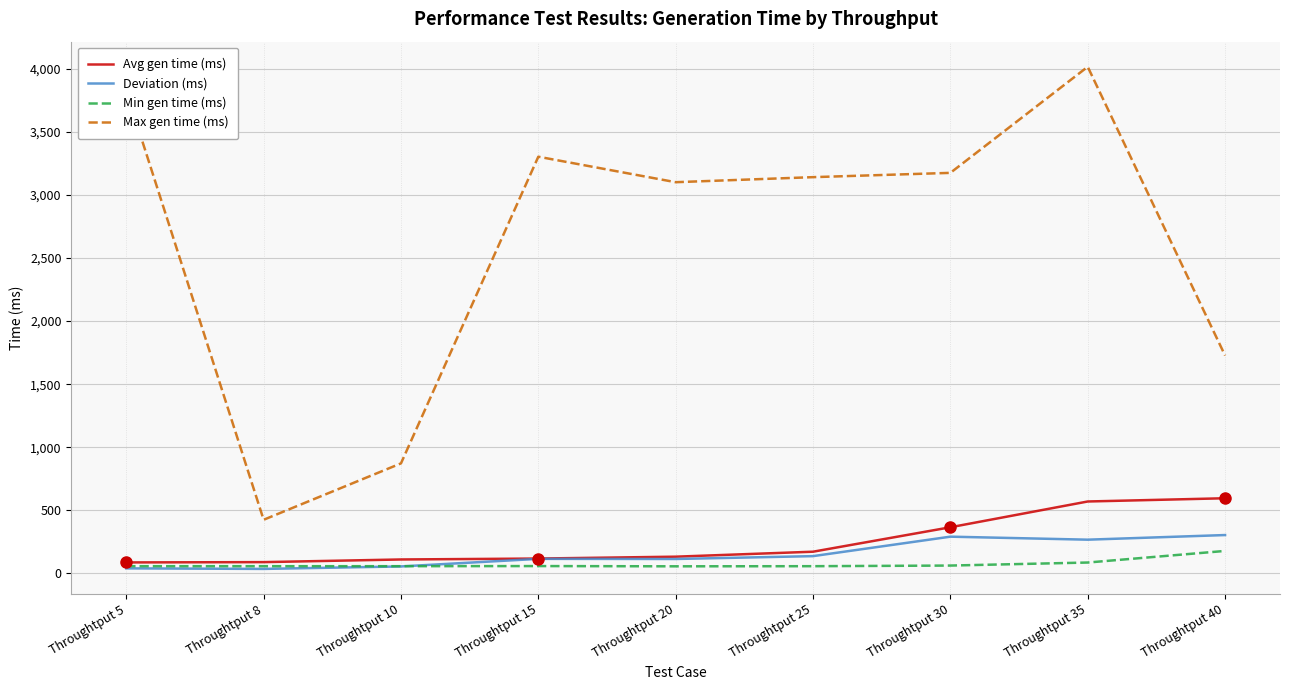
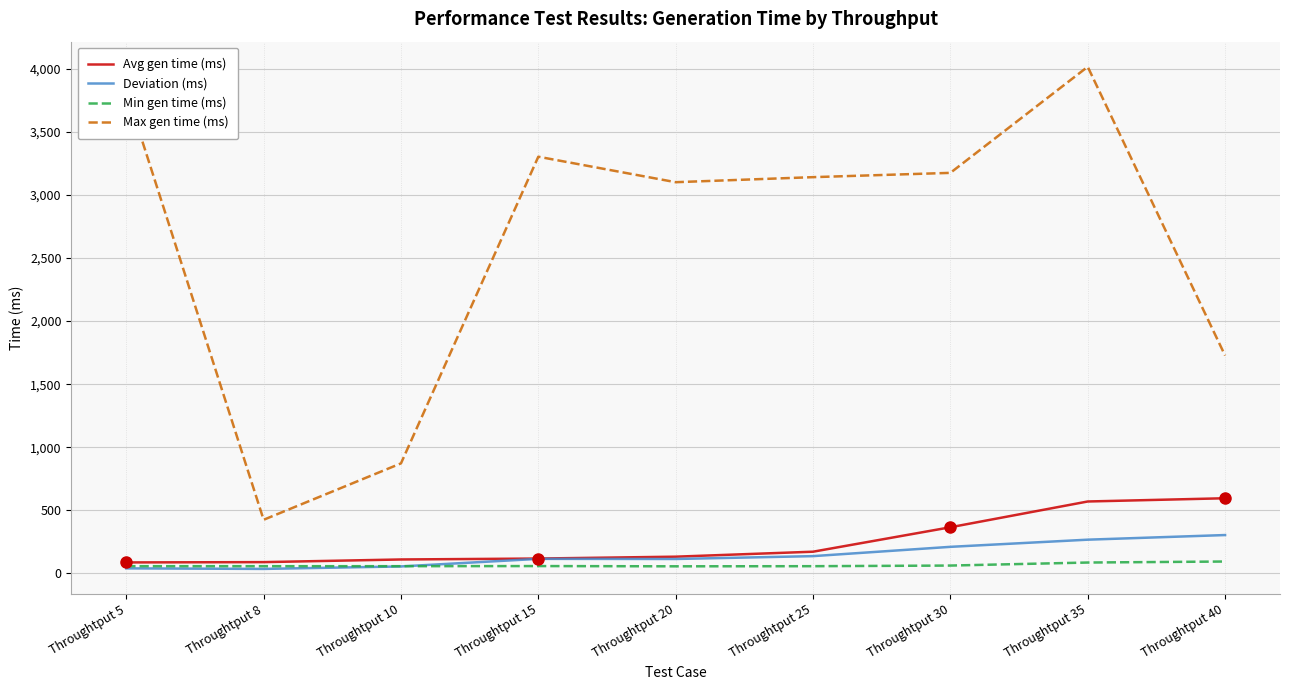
Deviation (ms), Throughtput 30: 290 -> 210
Min gen time (ms), Throughtput 40: 180 -> 90
